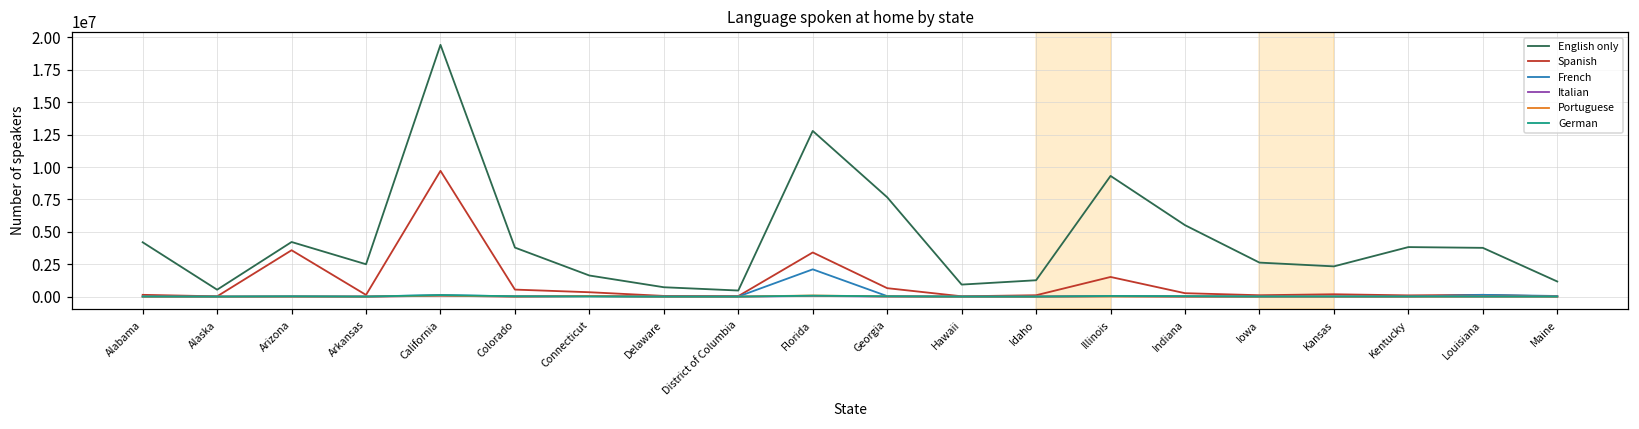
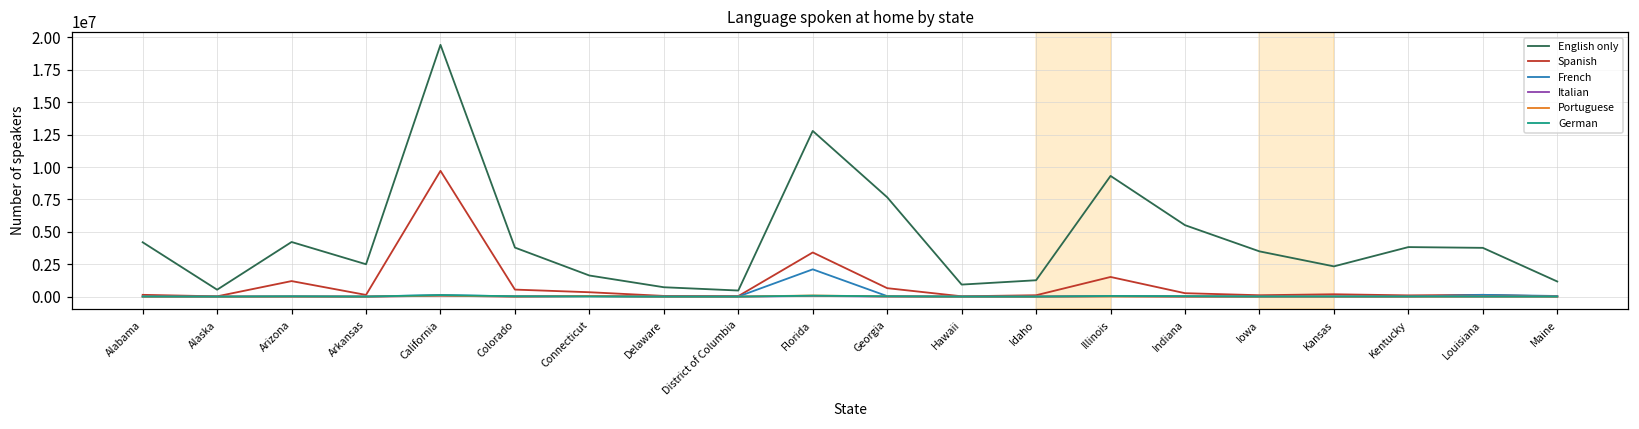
Spanish, Arizona: 3600000 -> 1200000
English only, Iowa: 2600000 -> 3500000
